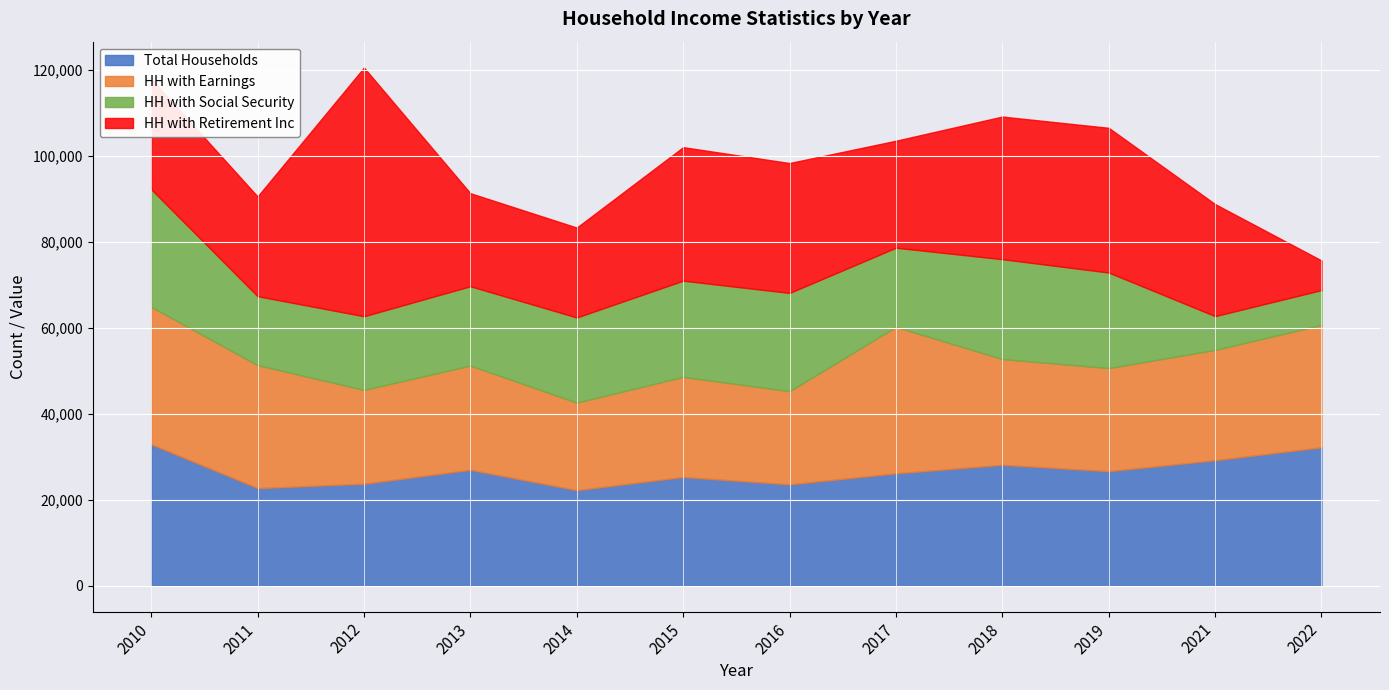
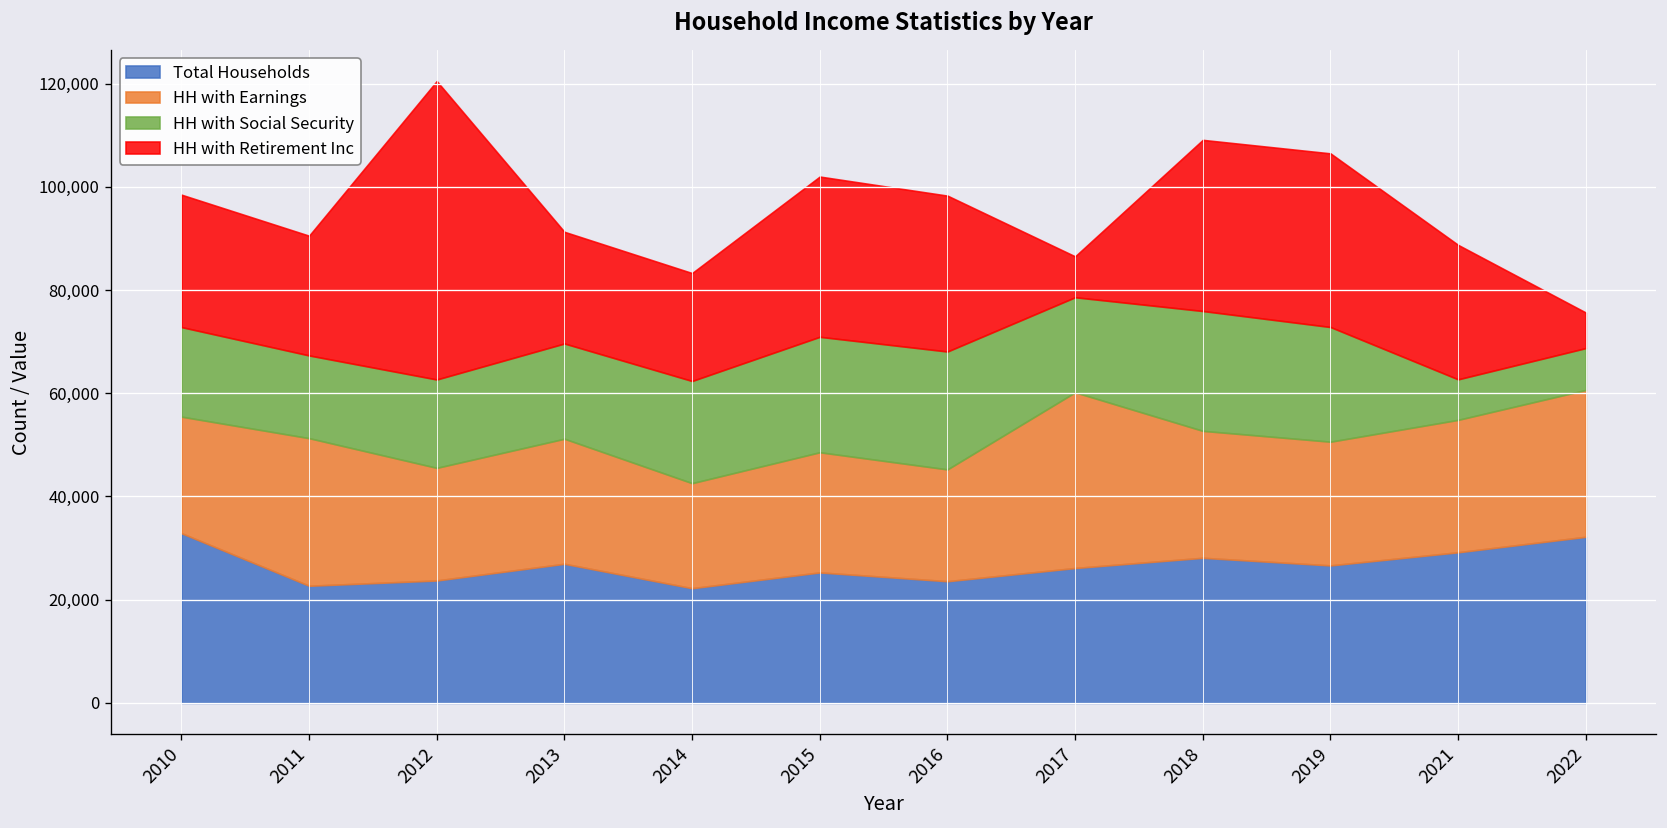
HH with Earnings, 2010: 32,000 -> 23,000
HH with Social Security, 2010: 27,000 -> 17,000
HH with Retirement Inc, 2017: 25,000 -> 8,000
